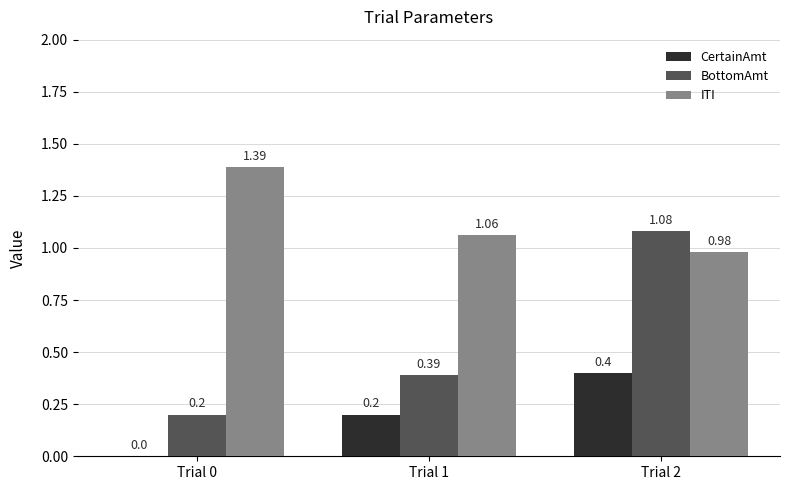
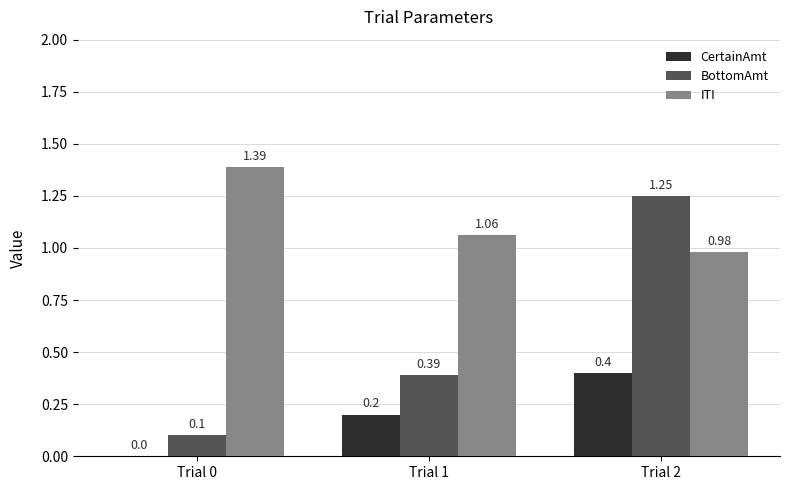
BottomAmt, Trial 0: 0.2 -> 0.1
BottomAmt, Trial 2: 1.08 -> 1.25
